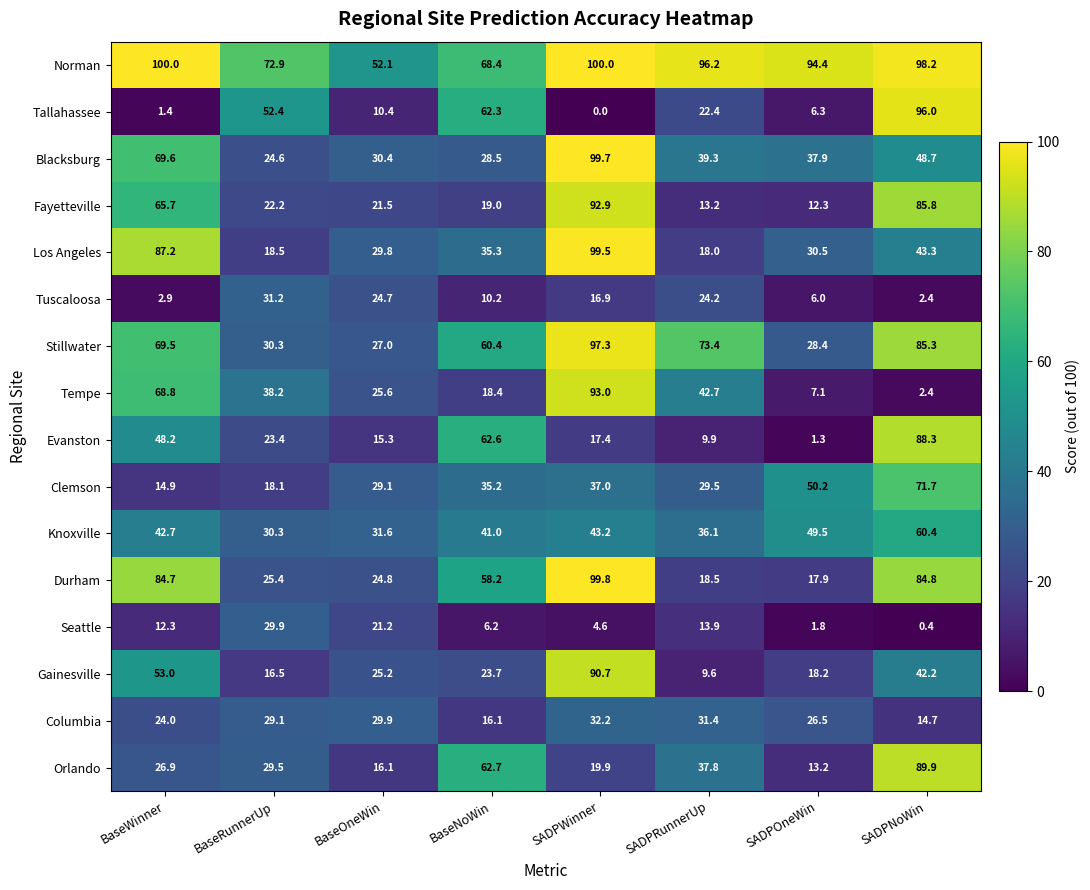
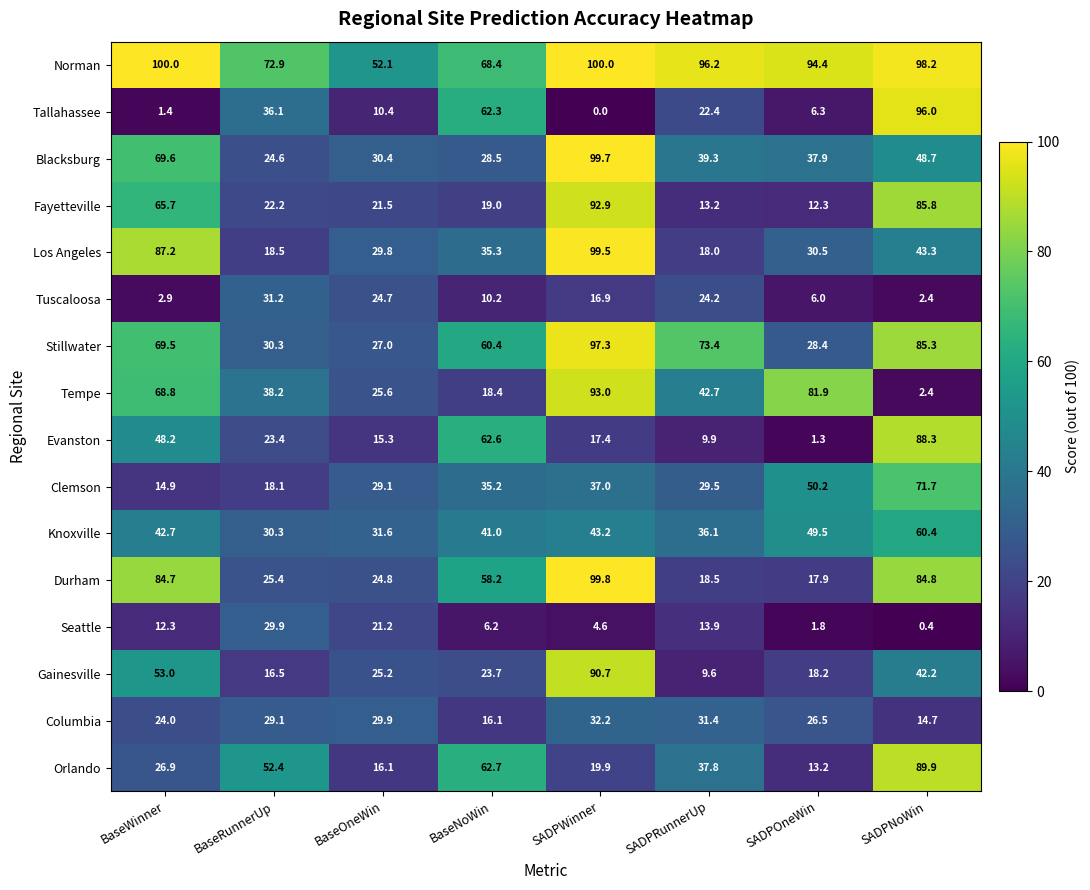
Tallahassee, BaseRunnerUp: 52.4 -> 36.1
Tempe, SADPOneWin: 7.1 -> 81.9
Orlando, BaseRunnerUp: 29.5 -> 52.4
